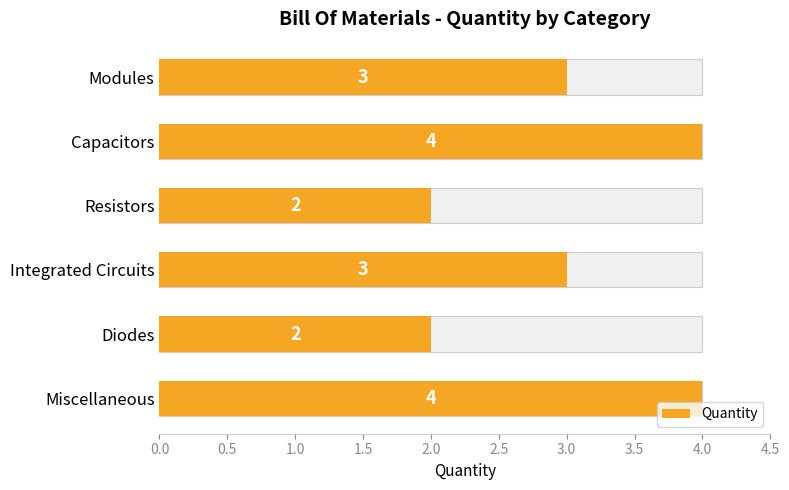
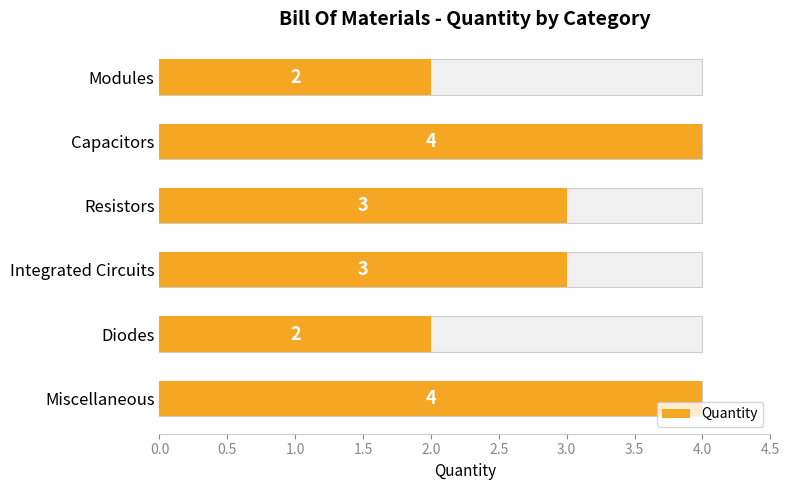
Quantity, Modules: 3 -> 2
Quantity, Resistors: 2 -> 3
